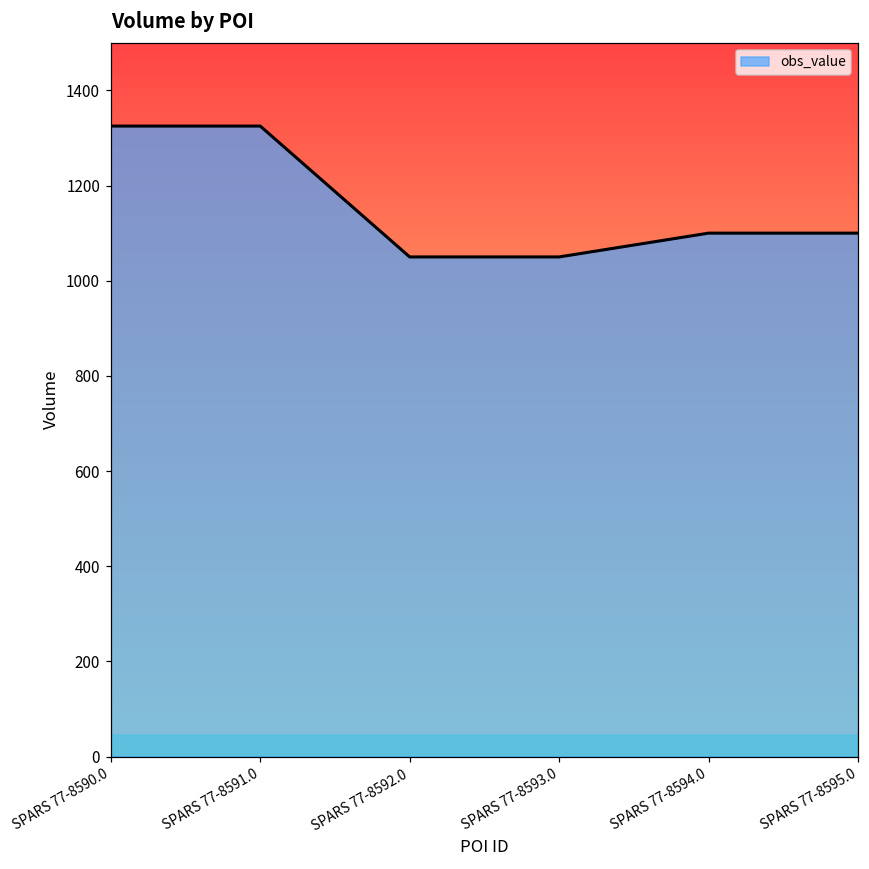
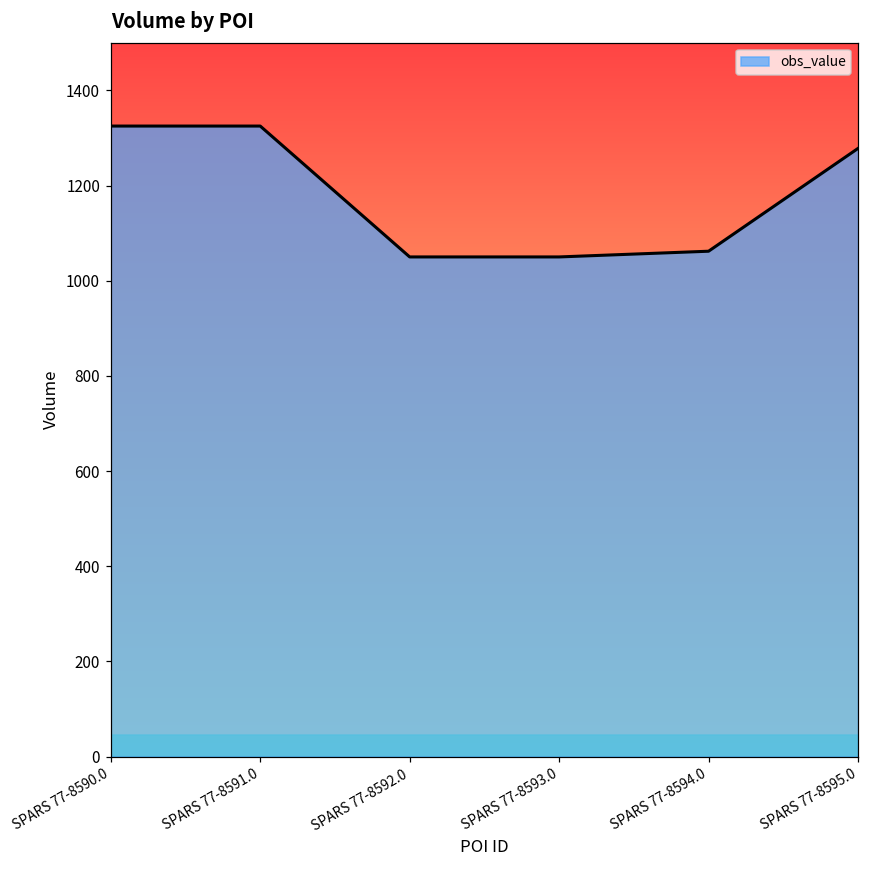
SPARS 77-8594.0: 1100 -> 1060
SPARS 77-8595.0: 1100 -> 1280
